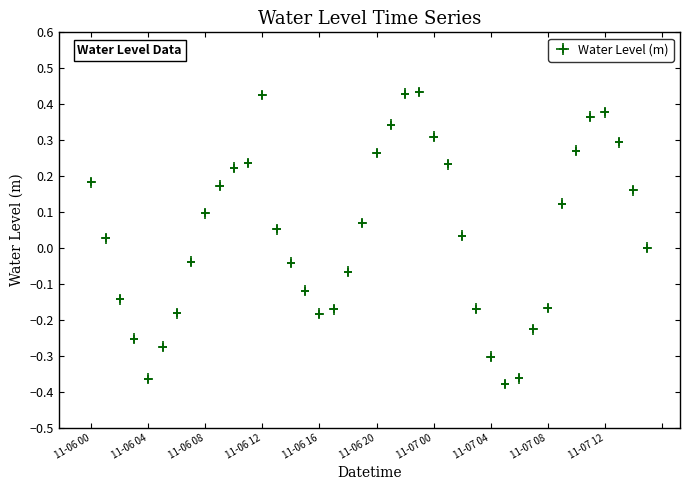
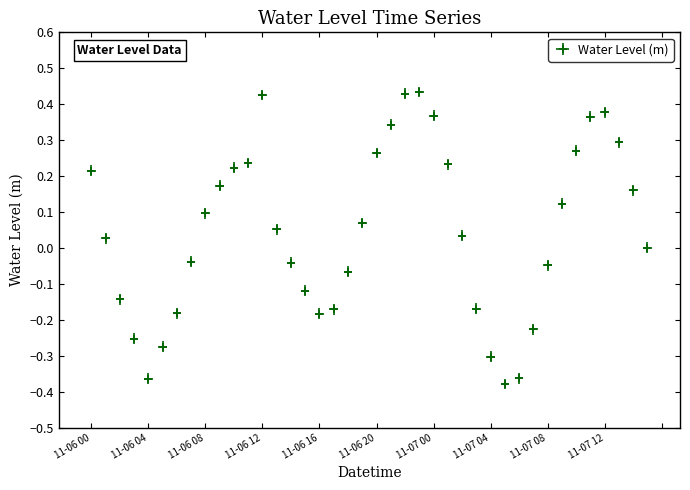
11-06 00: 0.18 -> 0.22
11-07 00: 0.31 -> 0.37
11-07 08: -0.17 -> -0.05
